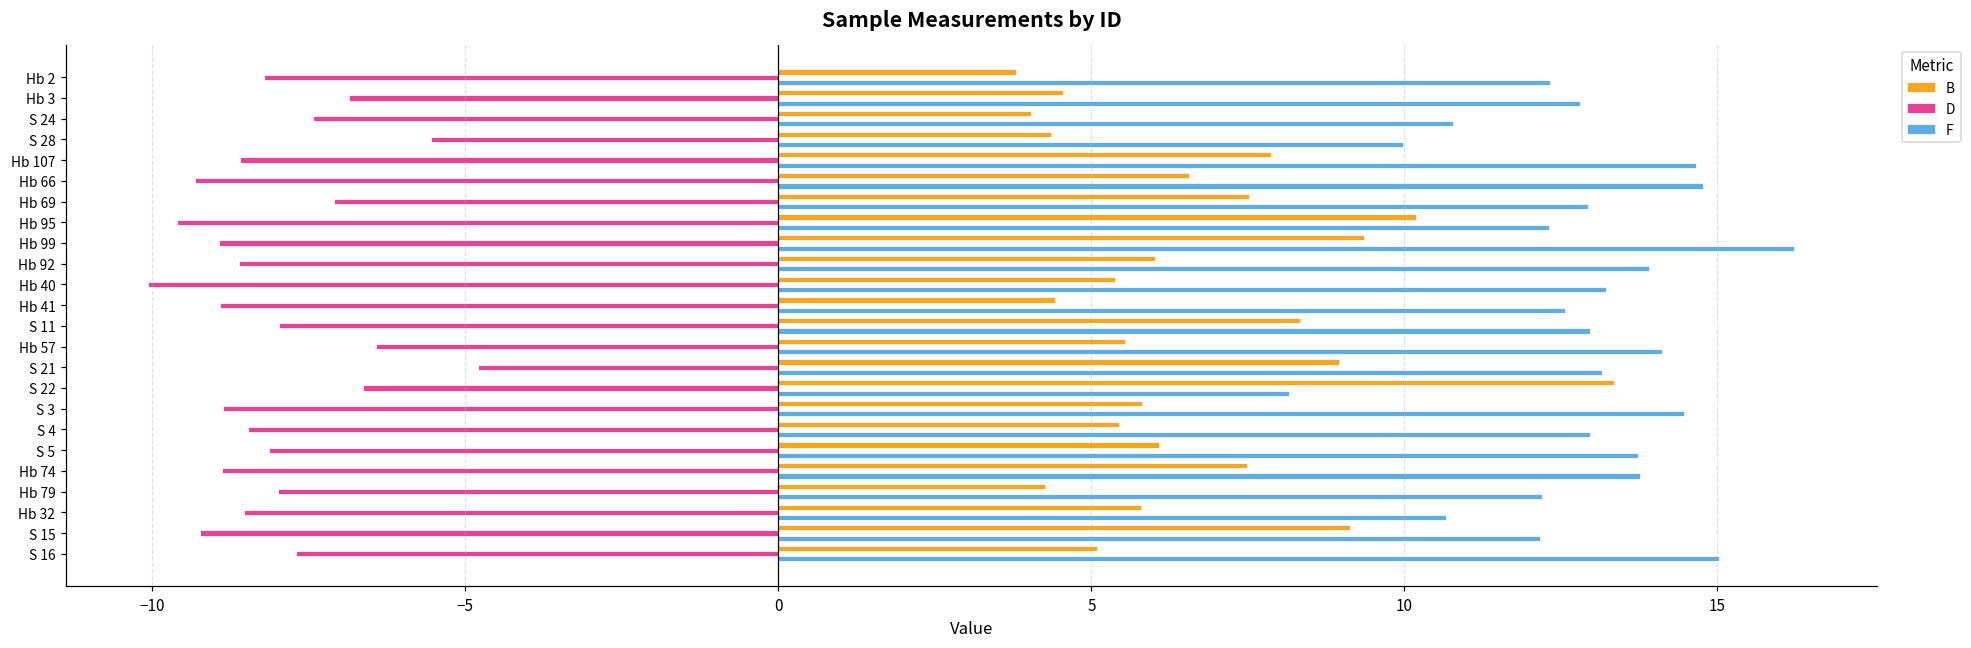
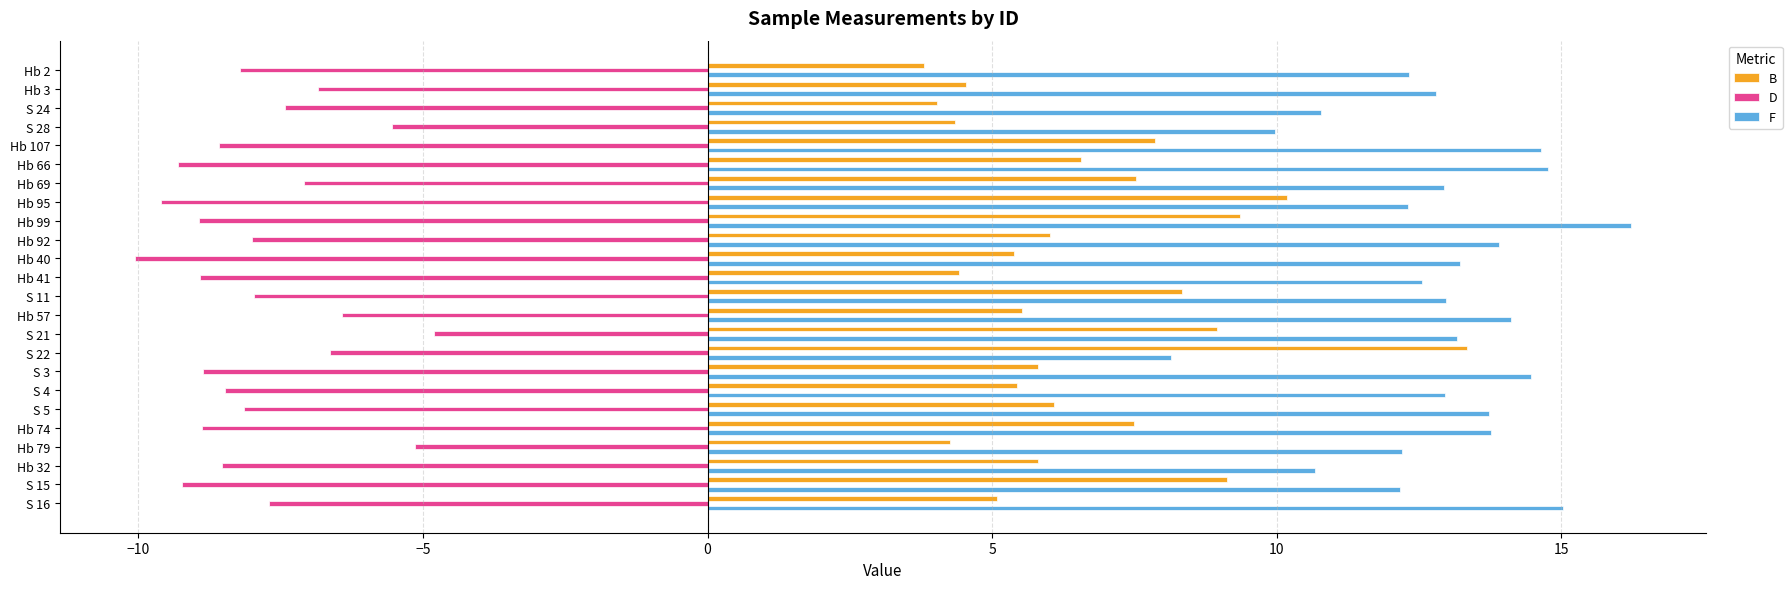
D, Hb 92: -8.6 -> -8.0
D, Hb 79: -8.0 -> -5.1
